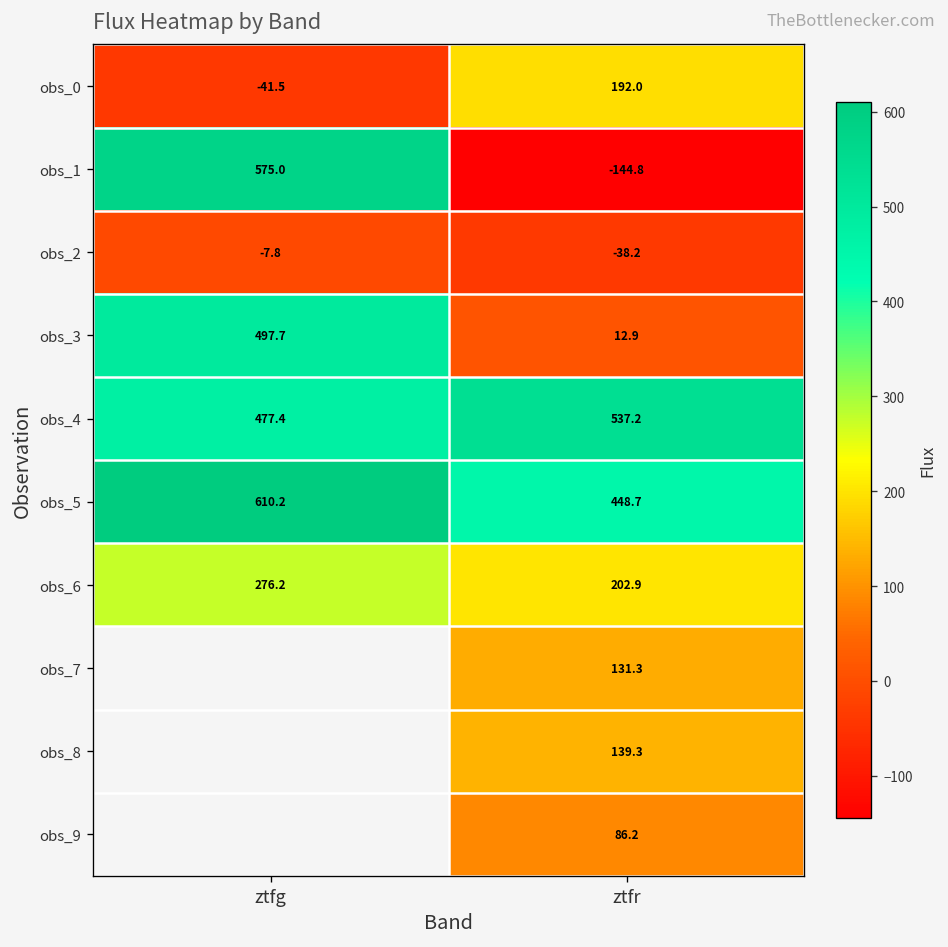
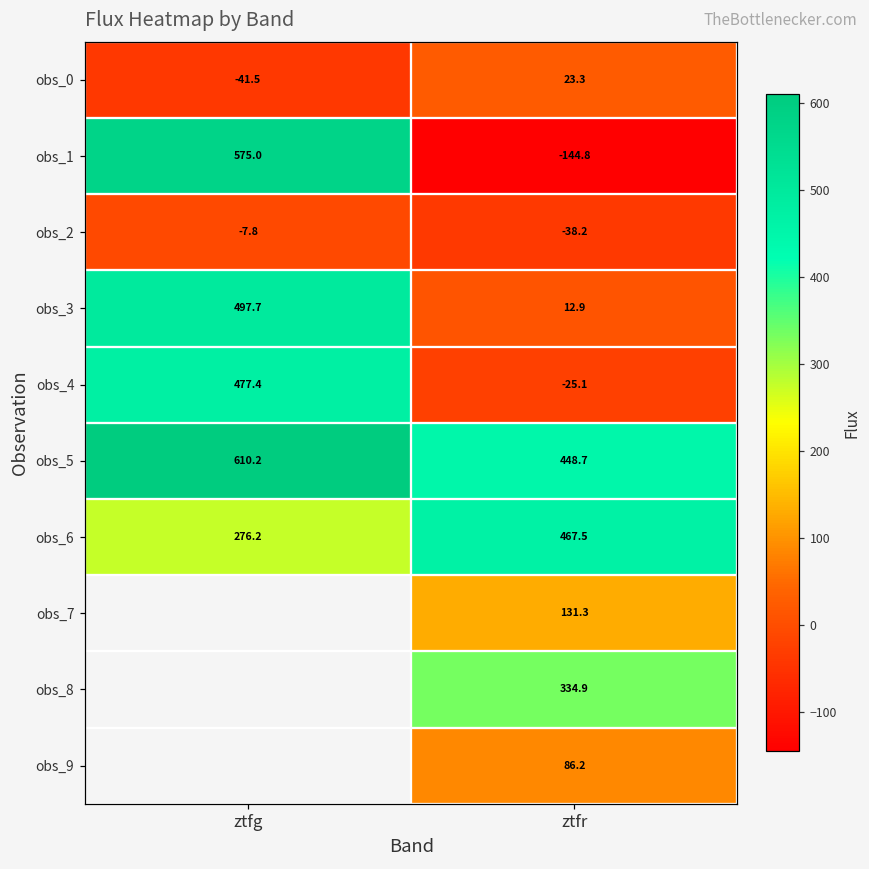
obs_0, ztfr: 192.0 -> 23.3
obs_4, ztfr: 537.2 -> -25.1
obs_6, ztfr: 202.9 -> 467.5
obs_8, ztfr: 139.3 -> 334.9
